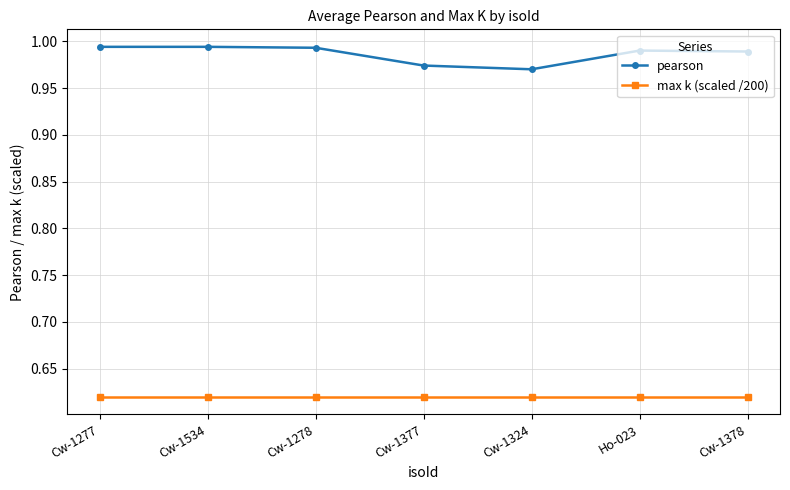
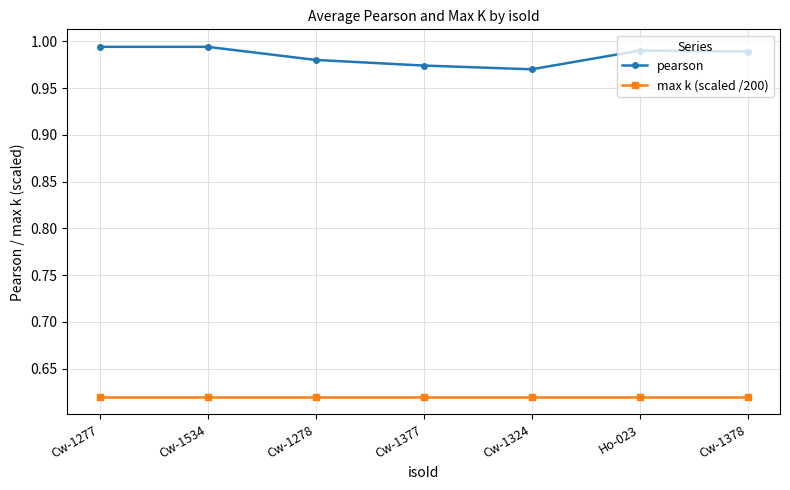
pearson, Cw-1278: 0.99 -> 0.98
